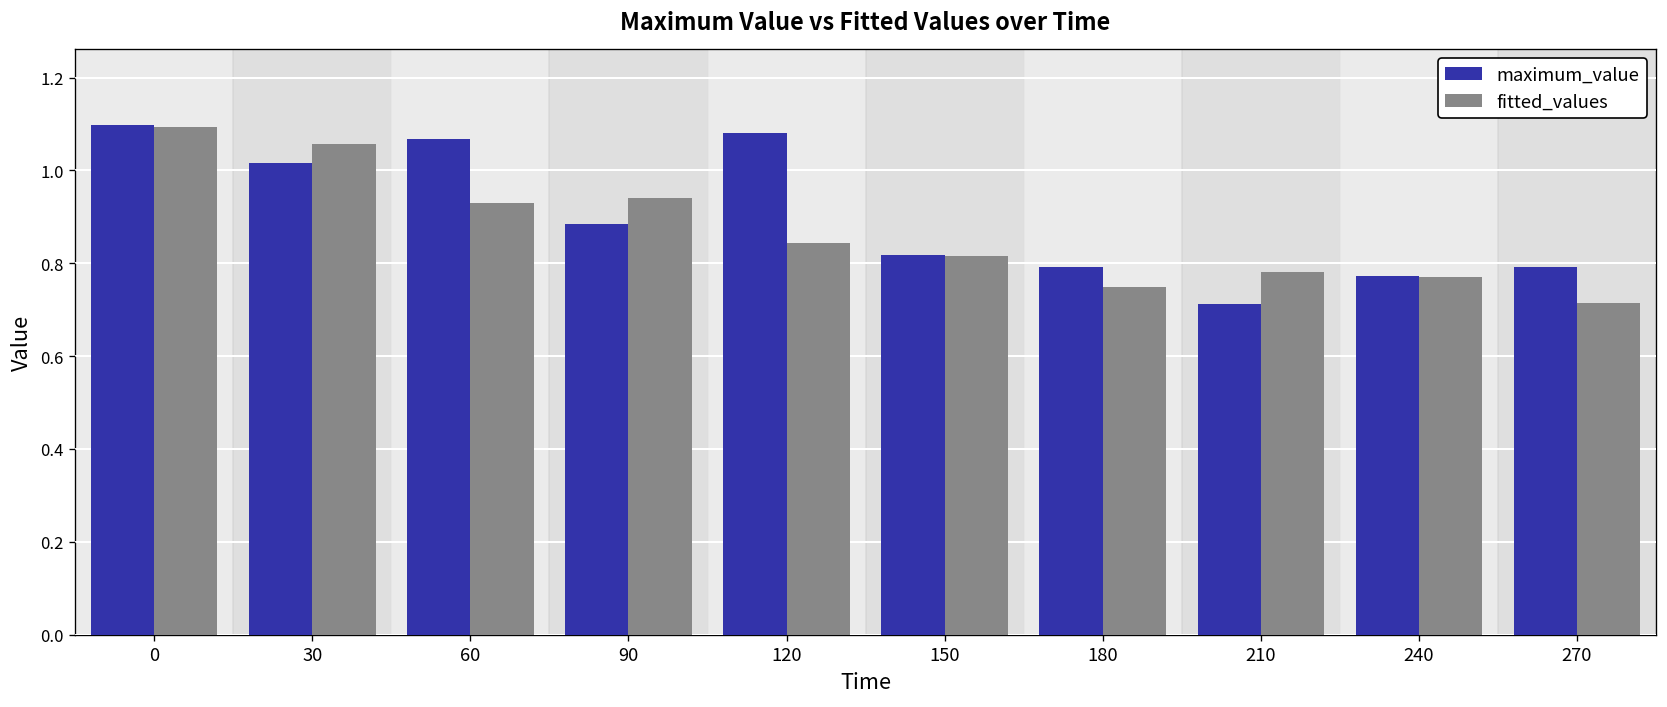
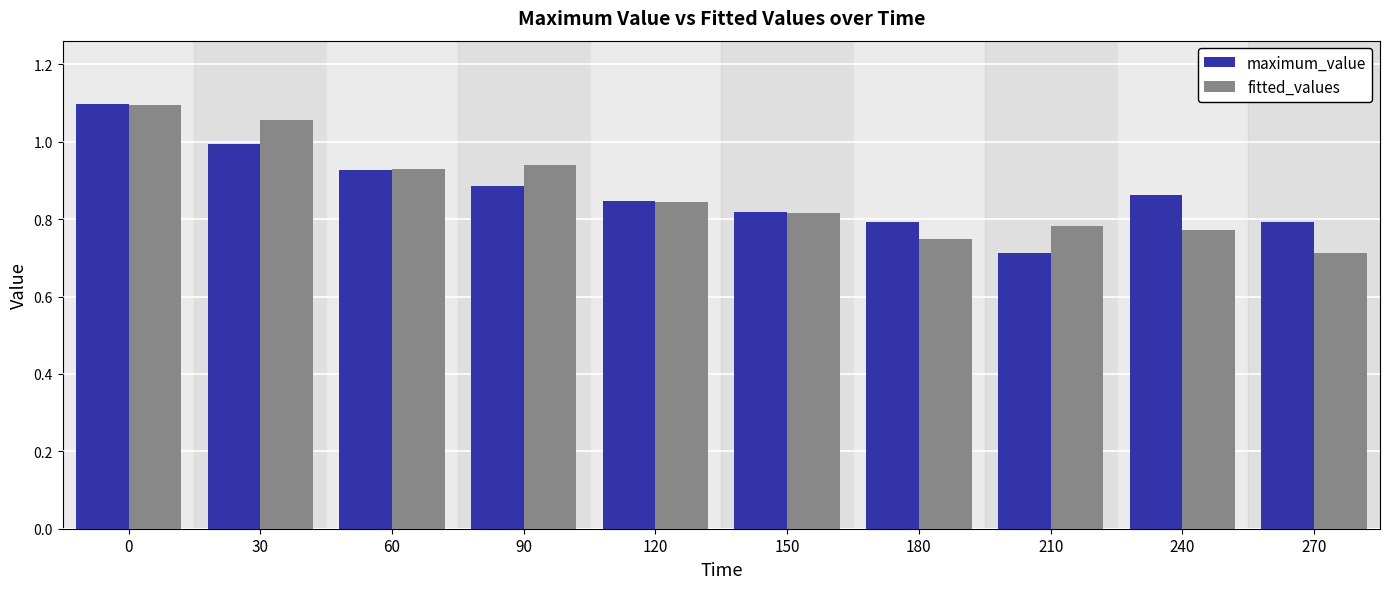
maximum_value, 30: 1.02 -> 0.99
maximum_value, 60: 1.07 -> 0.93
maximum_value, 120: 1.08 -> 0.85
maximum_value, 240: 0.77 -> 0.86
